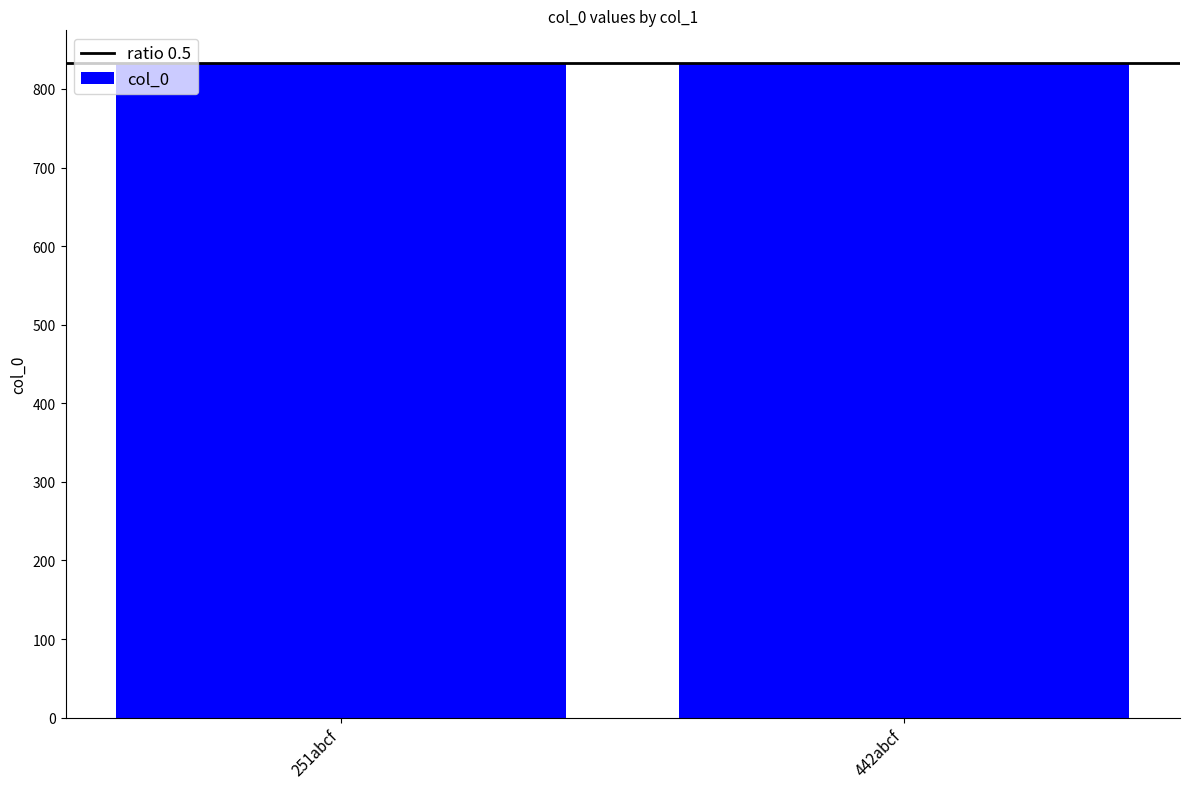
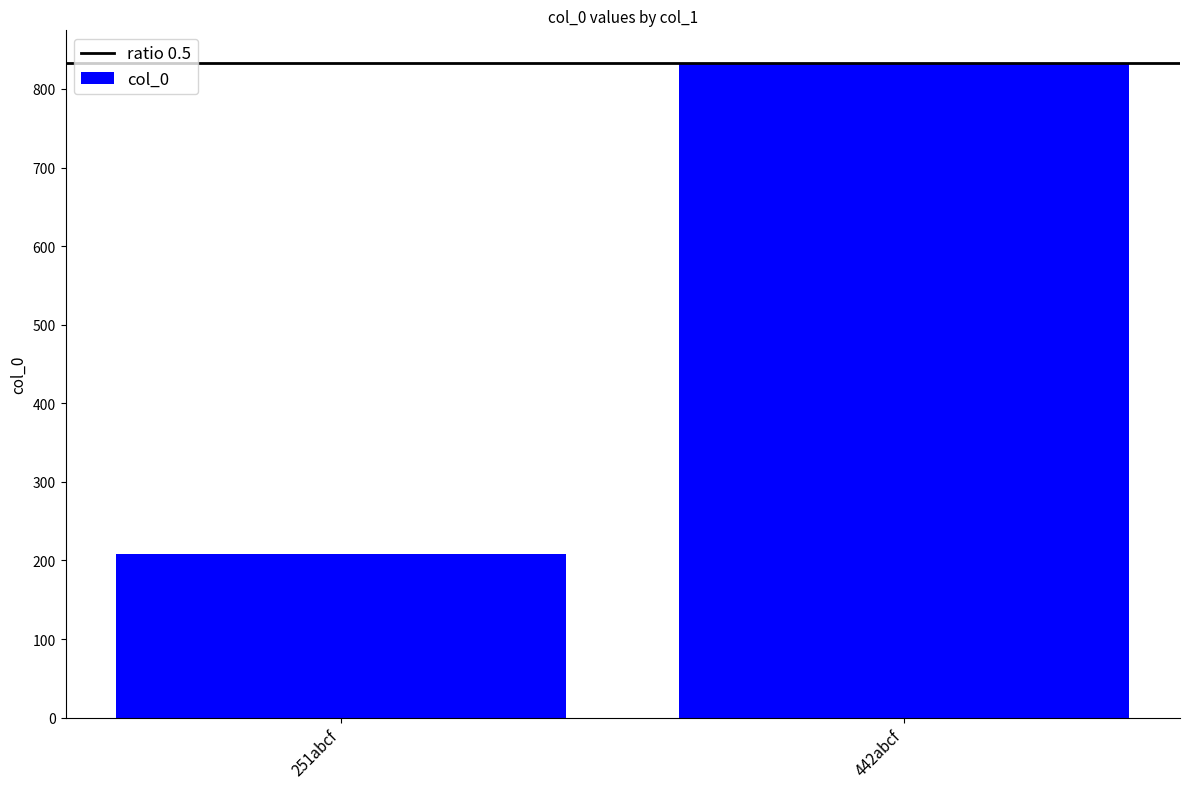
251abcf: 830 -> 210
